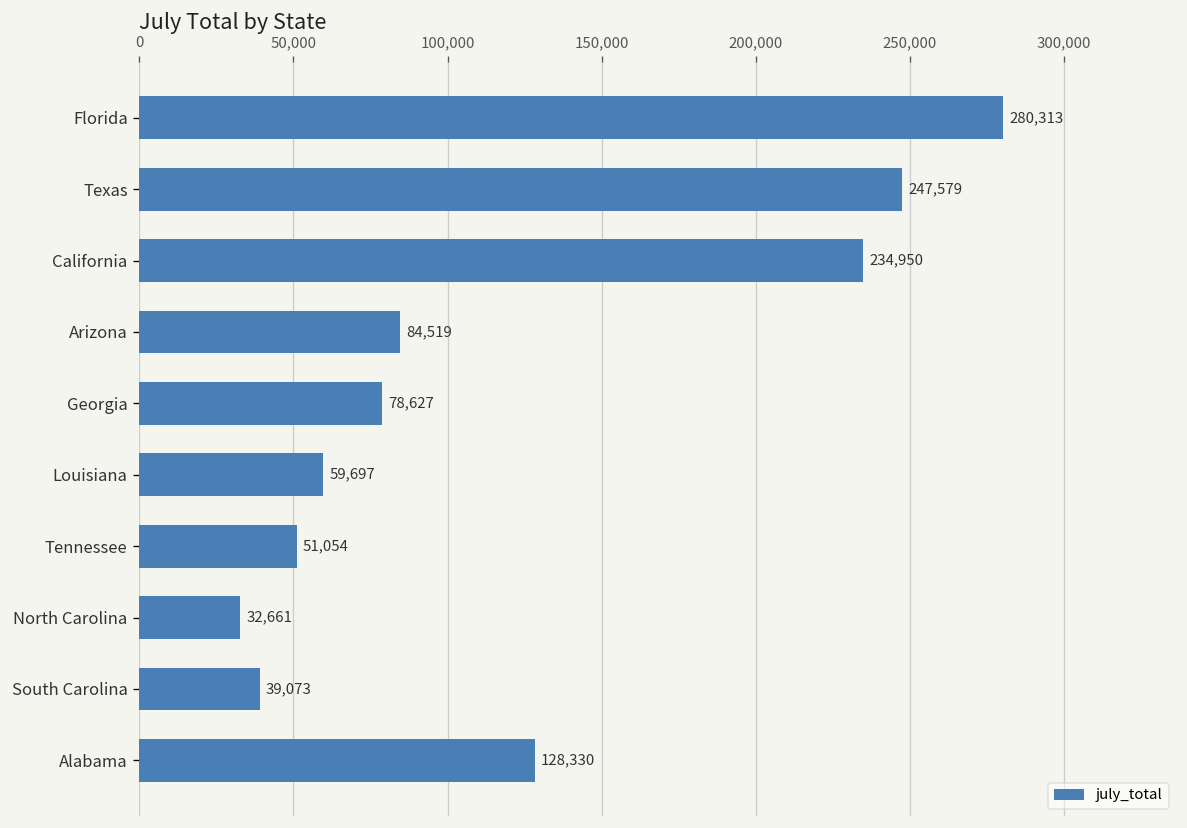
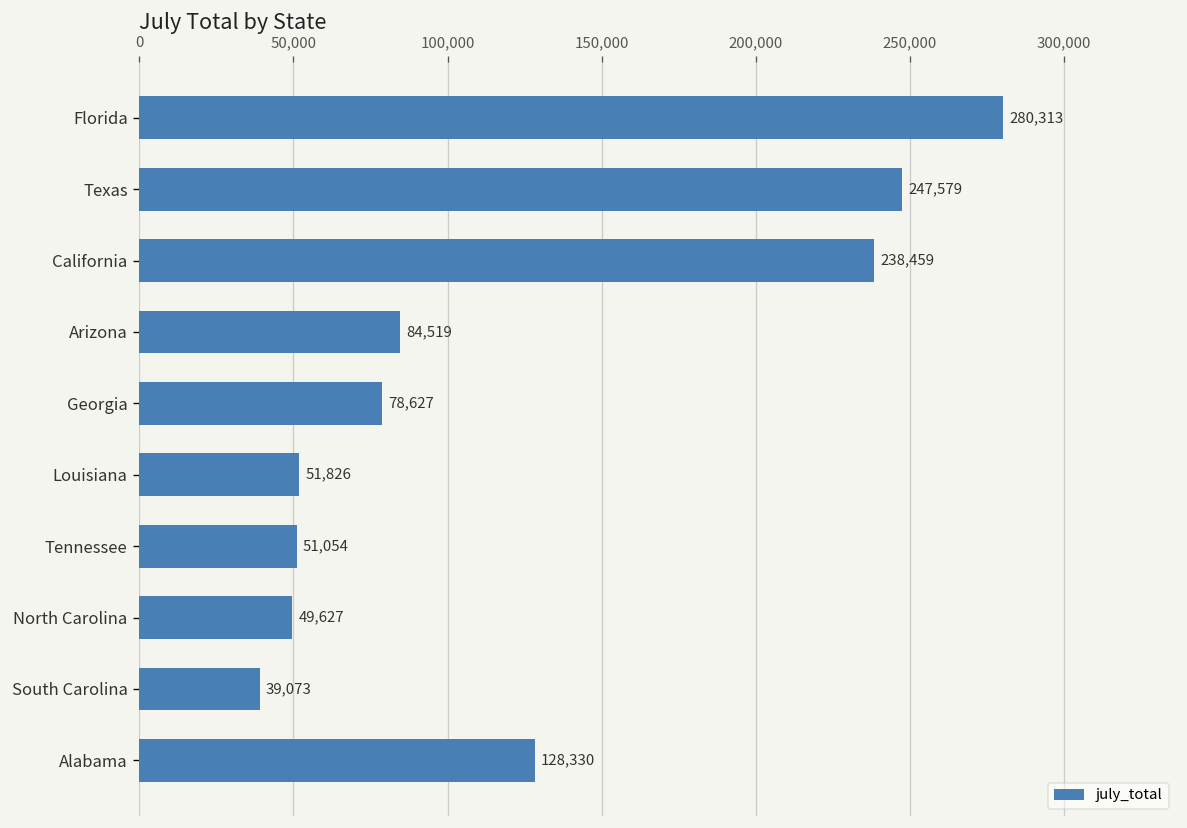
California: 234,950 -> 238,459
Louisiana: 59,697 -> 51,826
North Carolina: 32,661 -> 49,627
